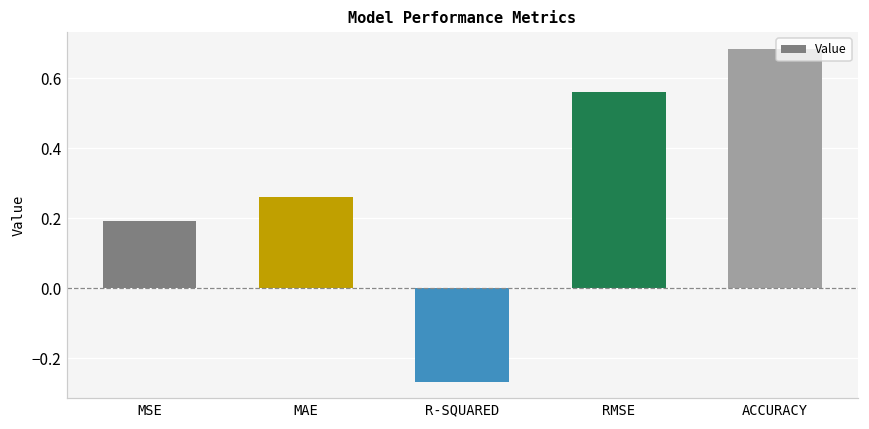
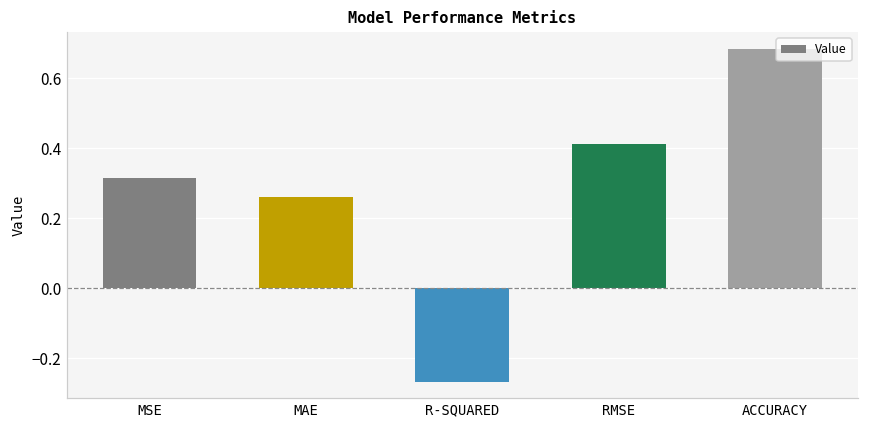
MSE: 0.19 -> 0.32
RMSE: 0.56 -> 0.41
